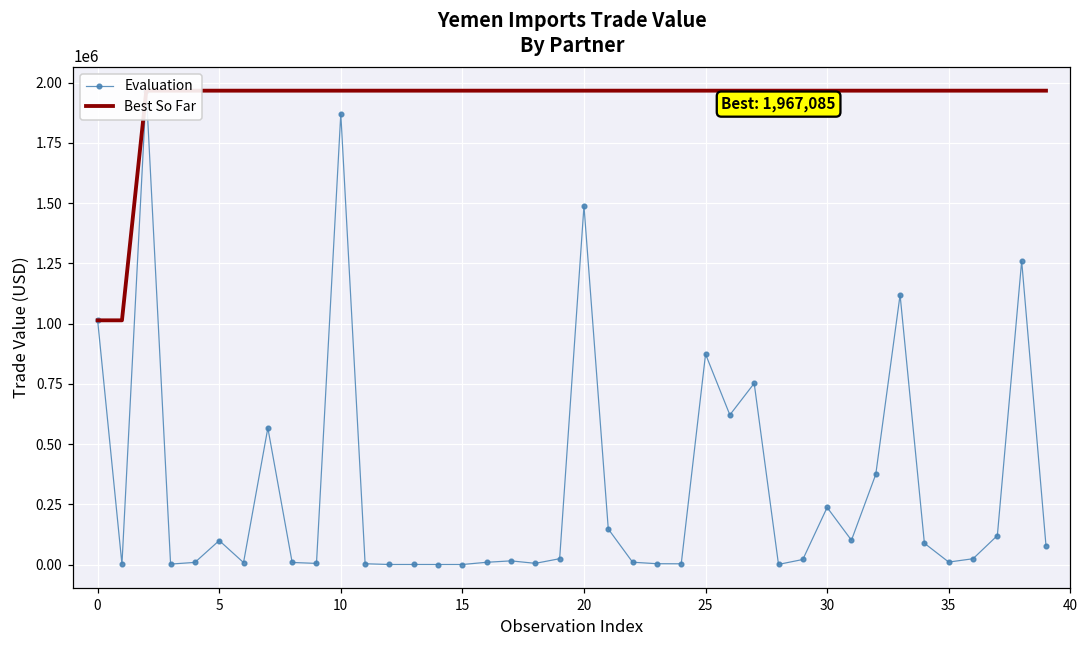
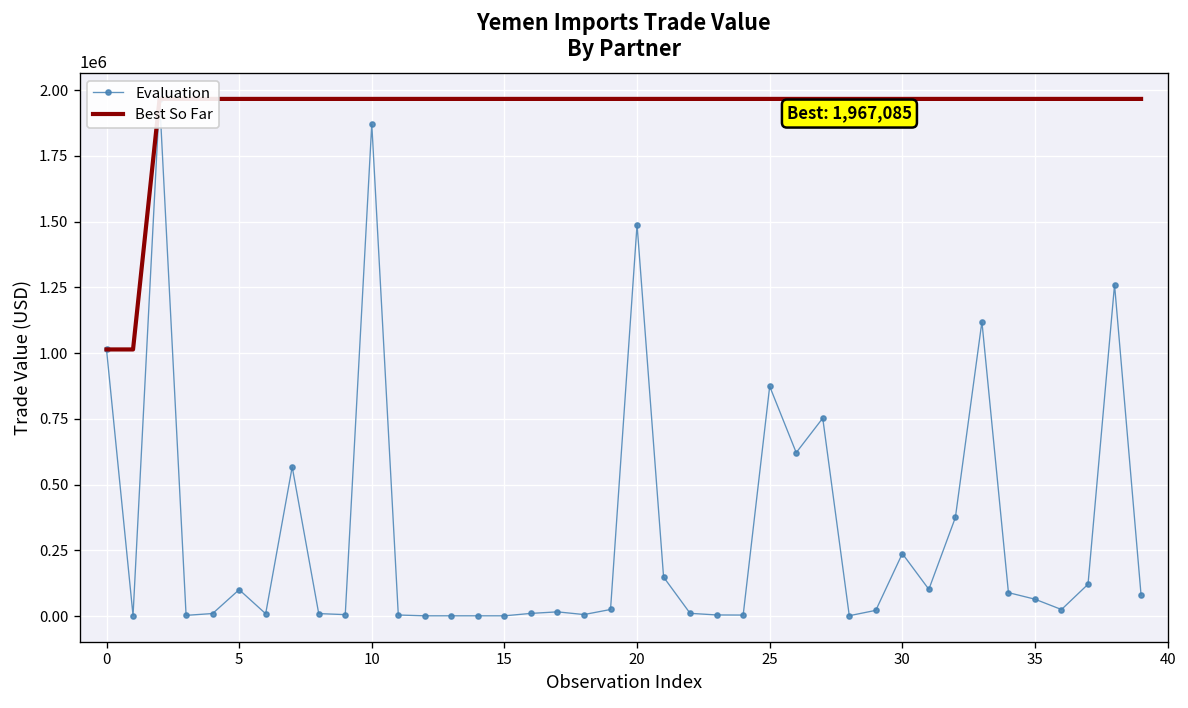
Evaluation, 35: 10000 -> 60000
